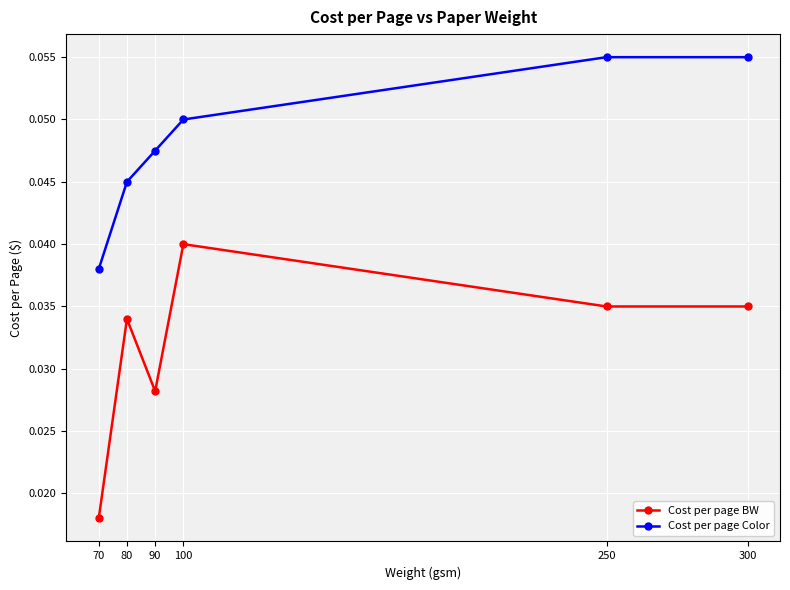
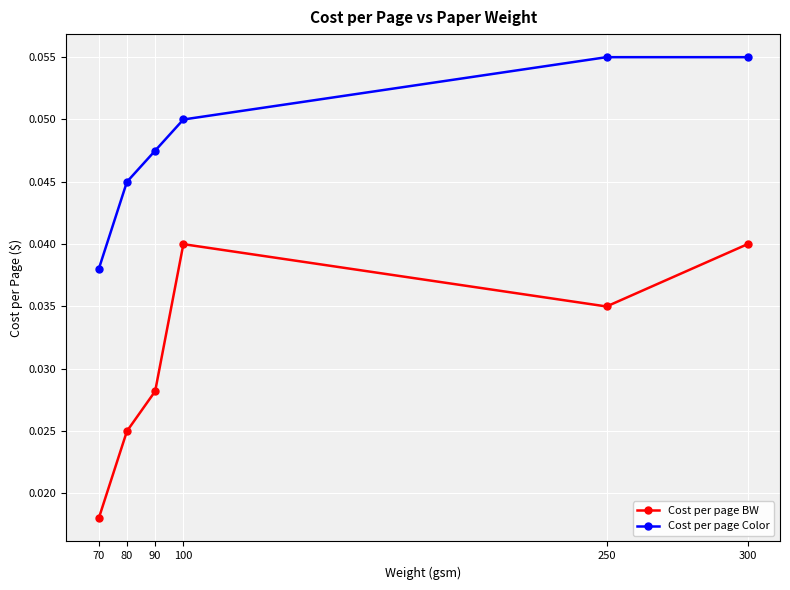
Cost per page BW, 80: 0.034 -> 0.025
Cost per page BW, 300: 0.035 -> 0.040
